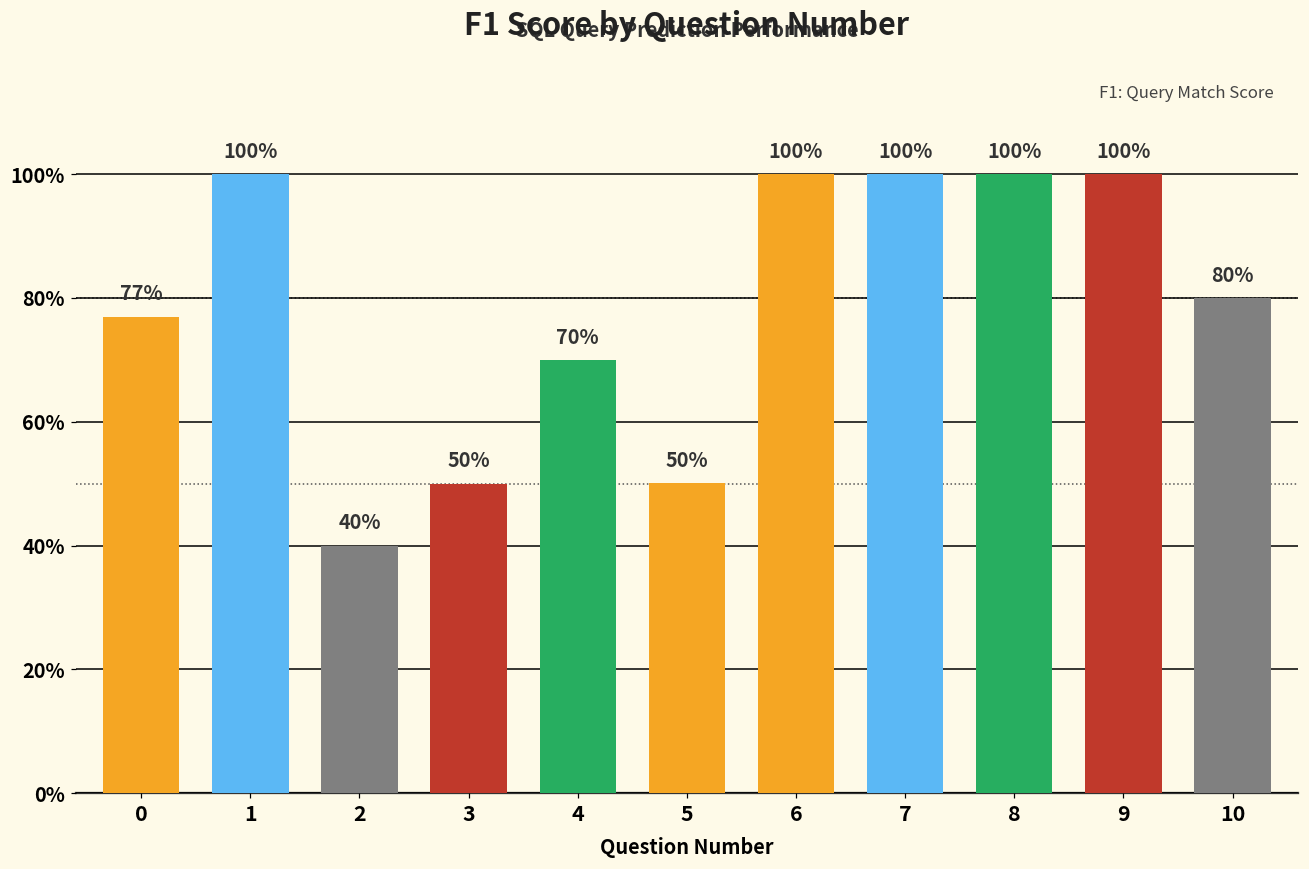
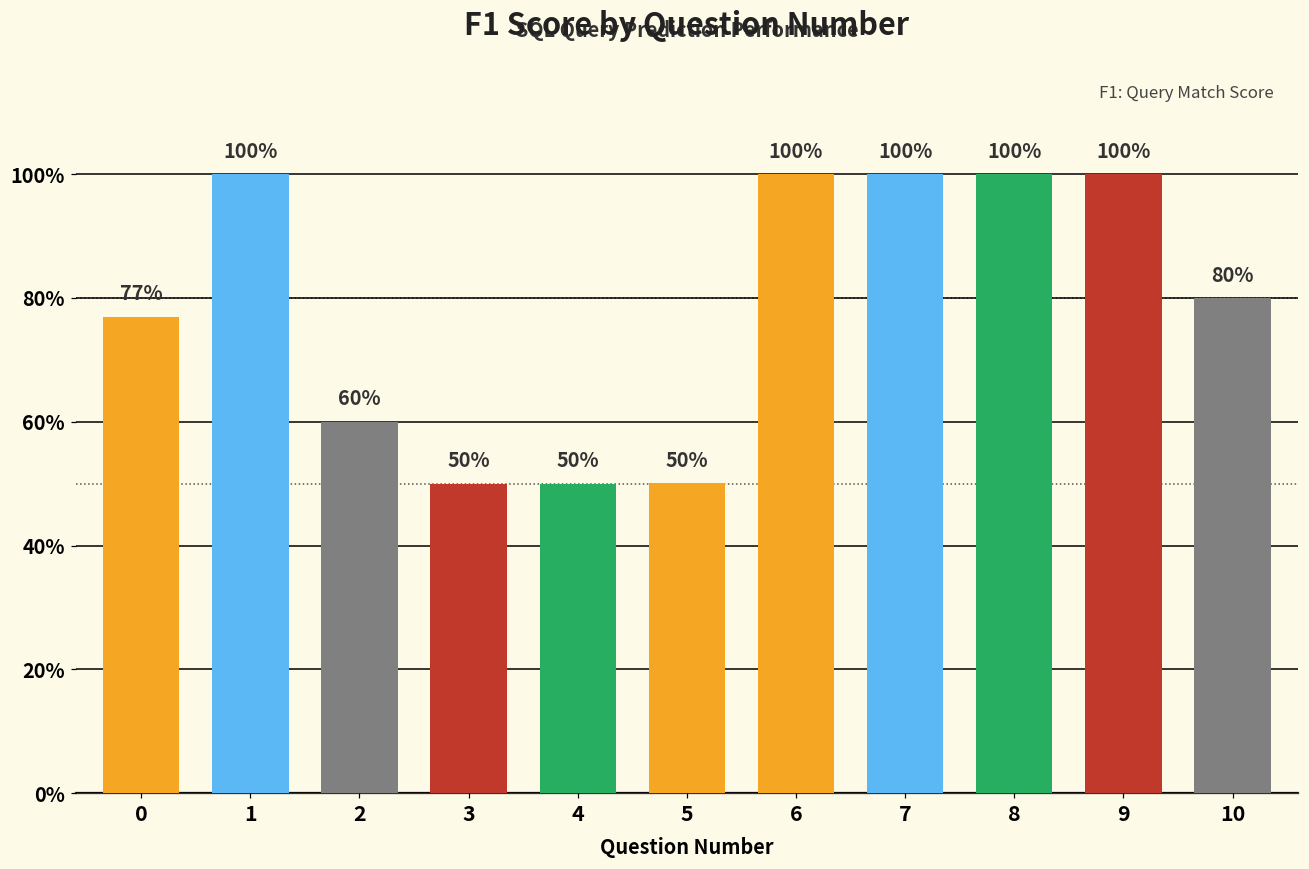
2: 40% -> 60%
4: 70% -> 50%
